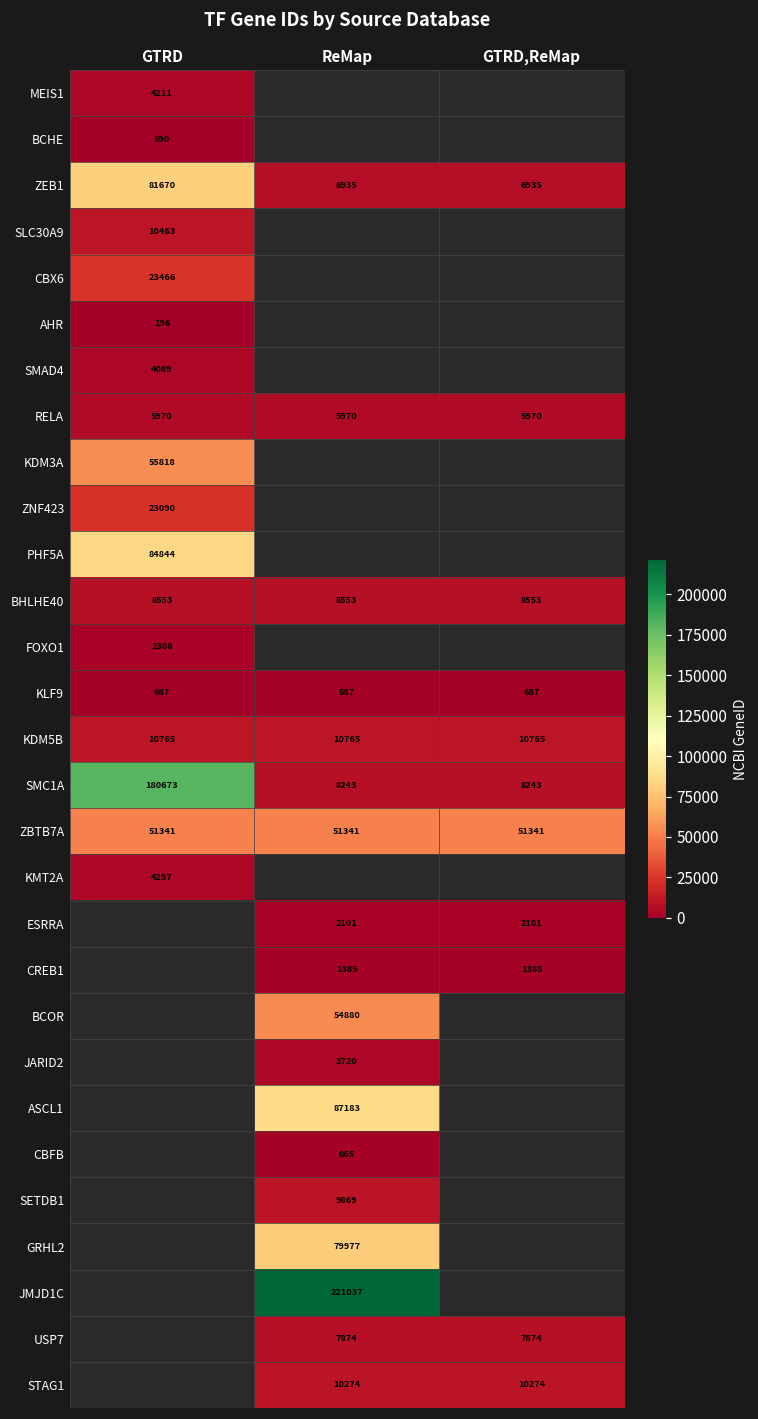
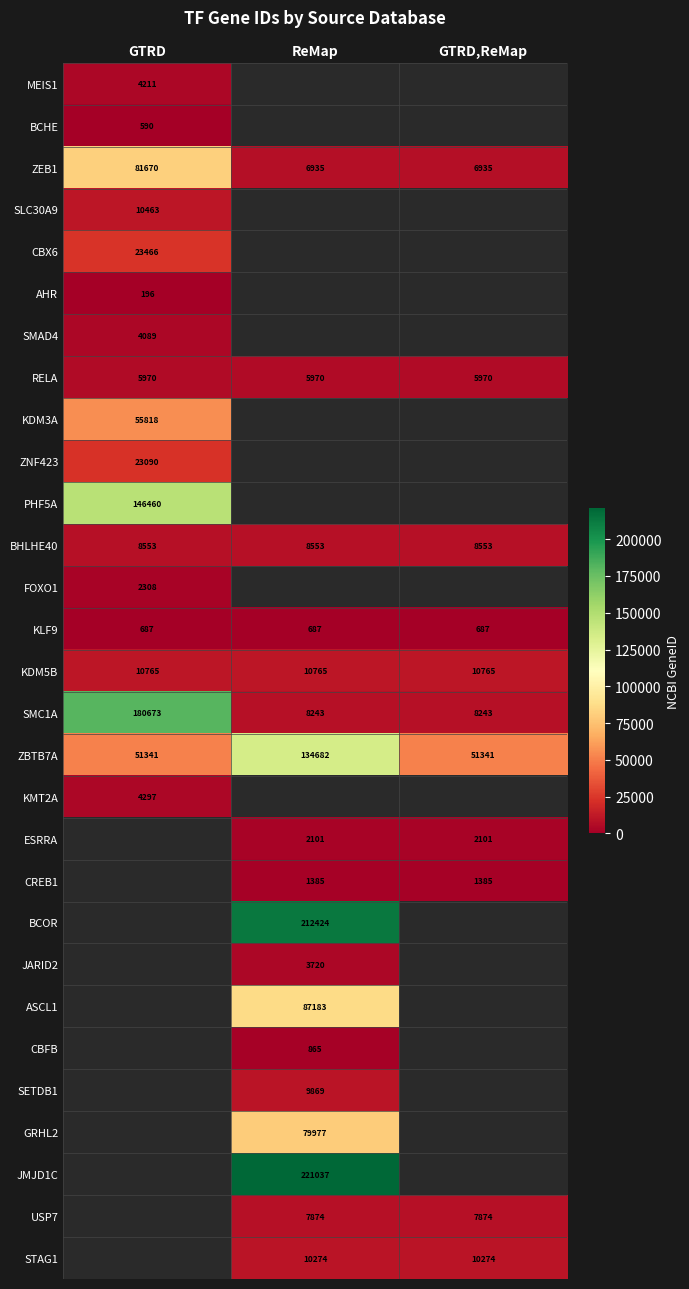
PHF5A, GTRD: 84844 -> 146460
ZBTB7A, ReMap: 51341 -> 134682
BCOR, ReMap: 54880 -> 212424
